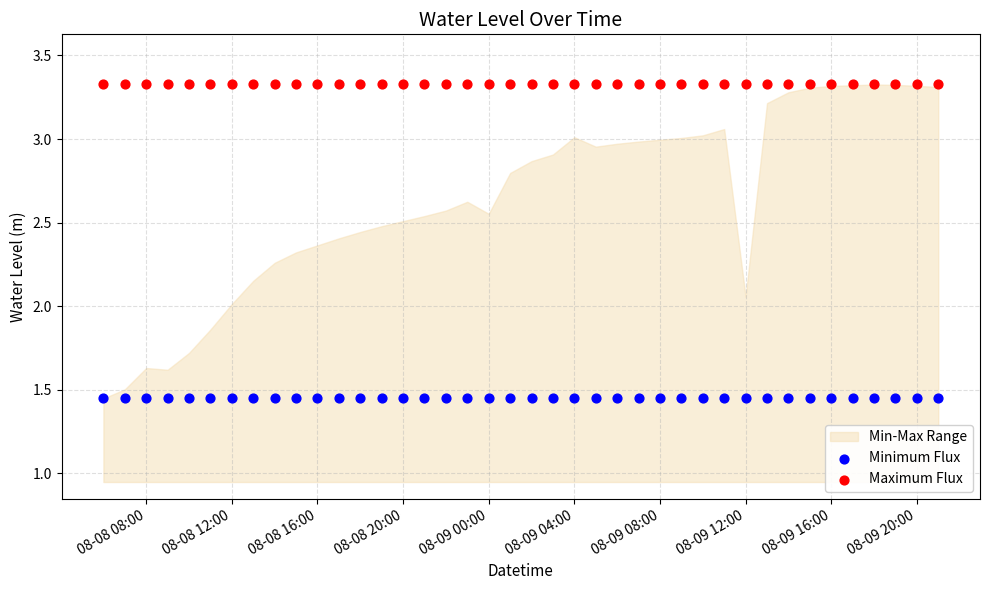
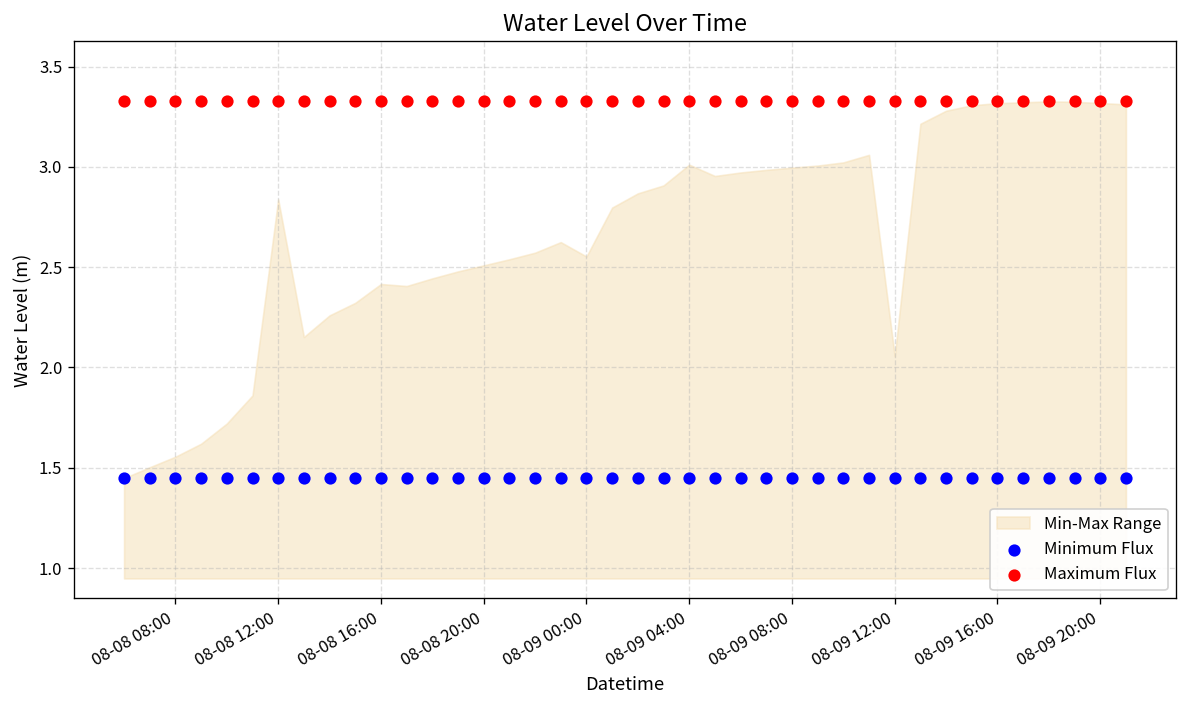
Min-Max Range, 08-08 08:00: 1.63 -> 1.56
Min-Max Range, 08-08 12:00: 2.01 -> 2.84
Min-Max Range, 08-08 16:00: 2.36 -> 2.42
